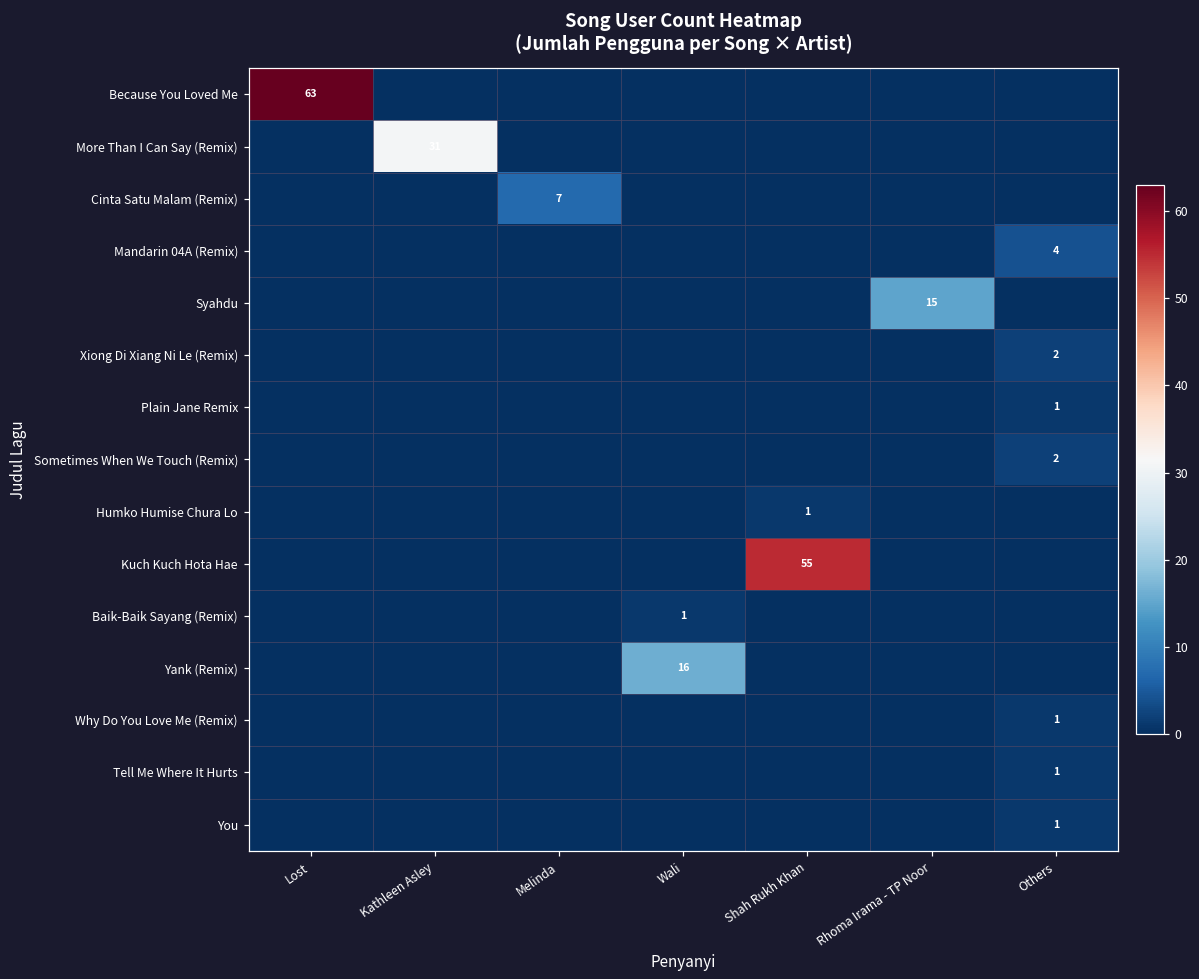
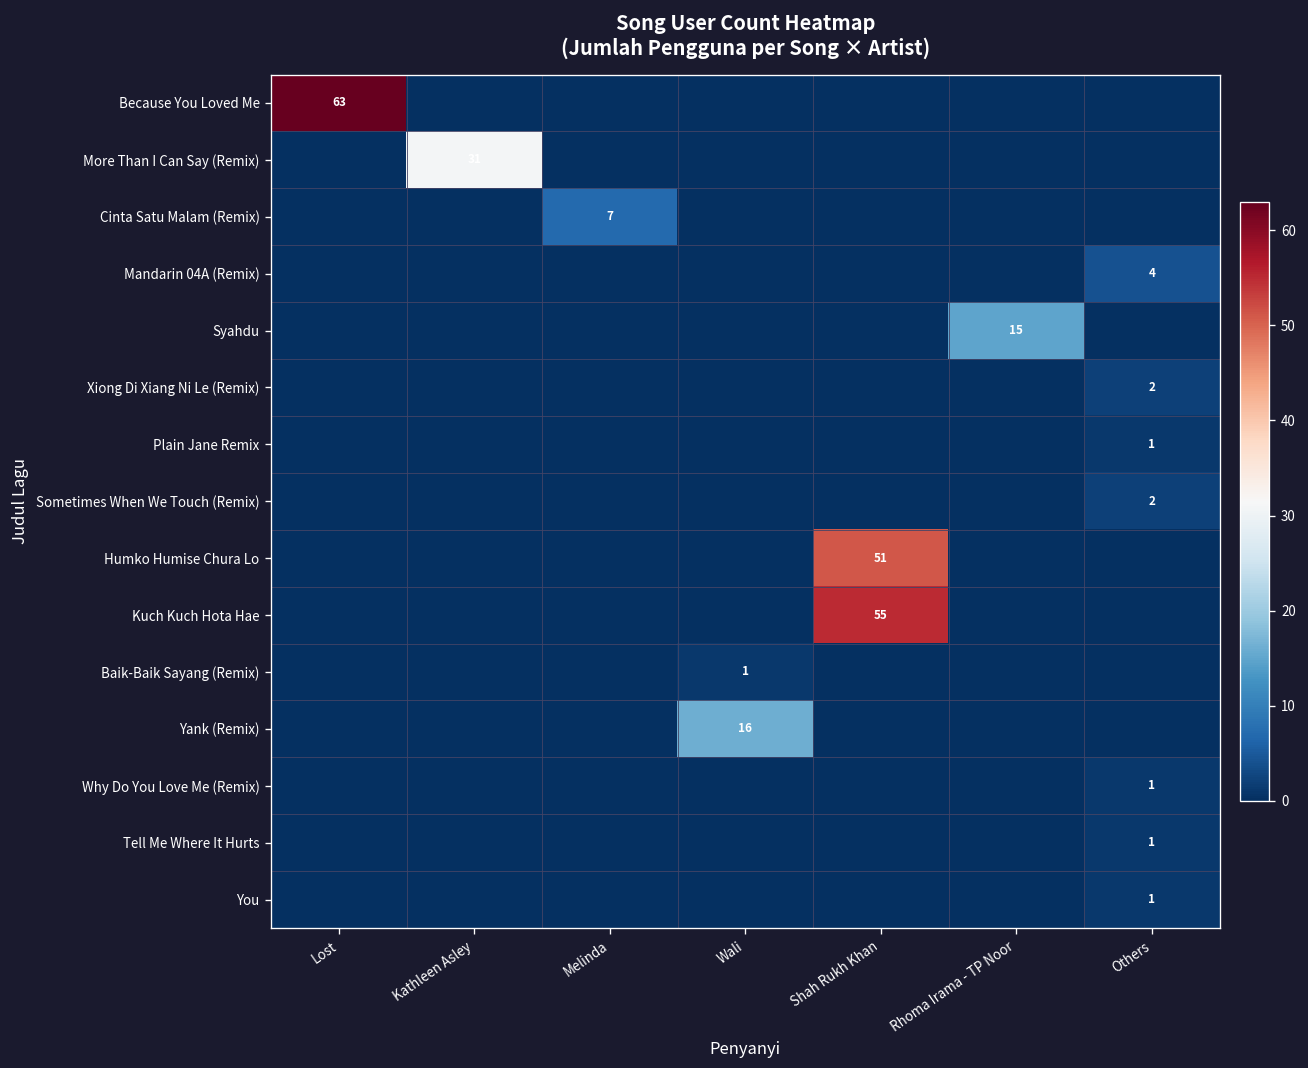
Humko Humise Chura Lo, Shah Rukh Khan: 1 -> 51
